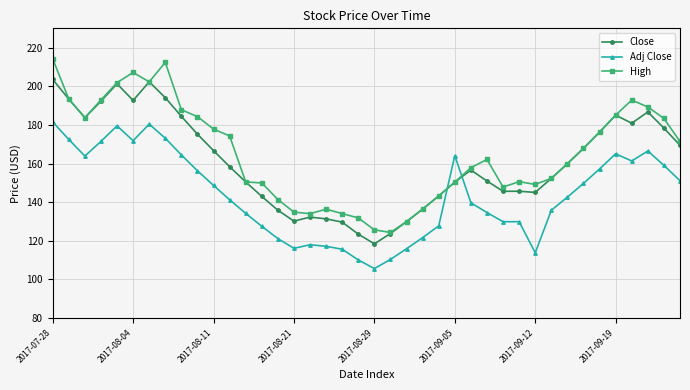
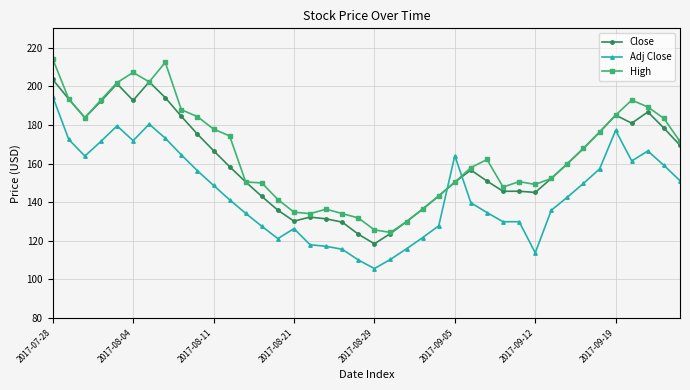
Adj Close, 2017-07-28: 182 -> 195
Adj Close, 2017-08-21: 116 -> 126
Adj Close, 2017-09-19: 165 -> 177
